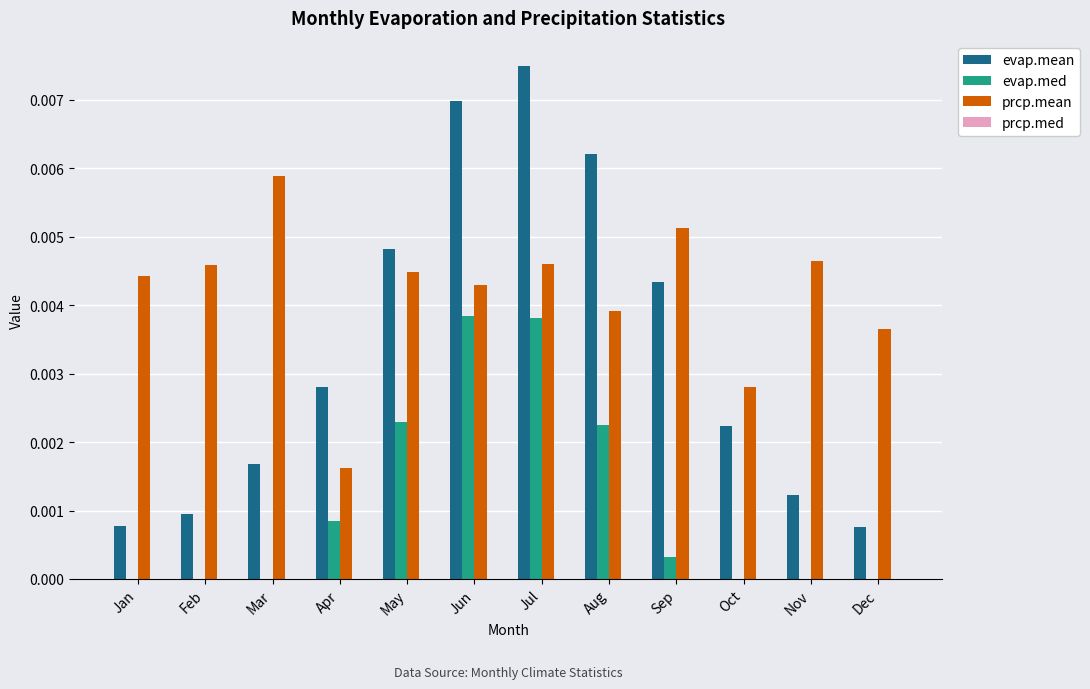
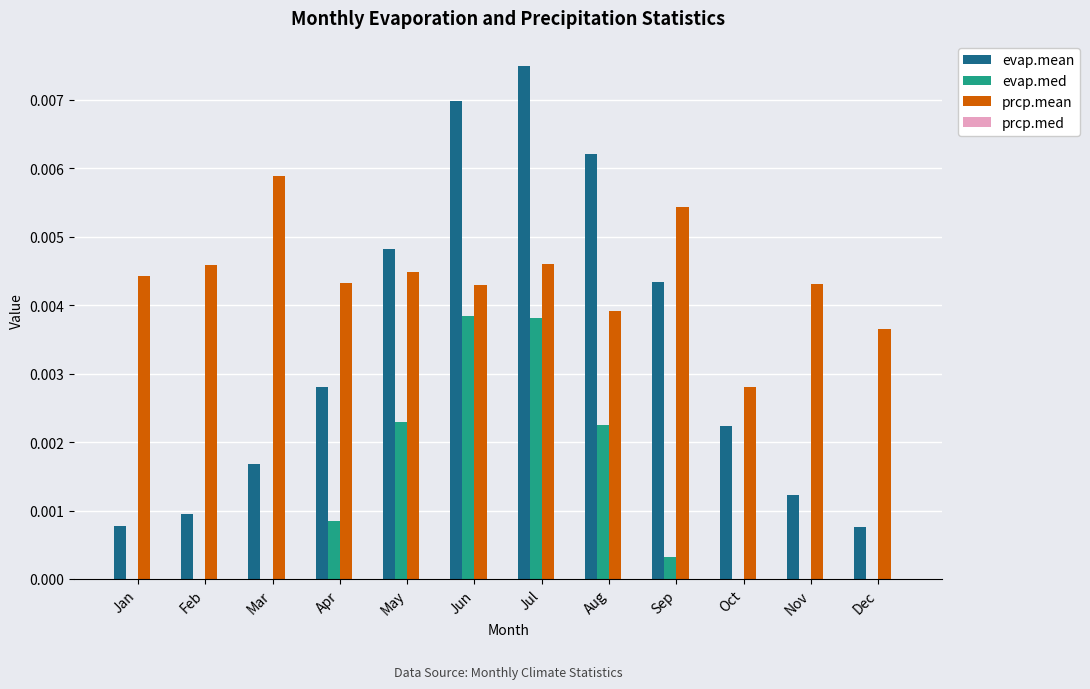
prcp.mean, Apr: 0.0016 -> 0.0043
prcp.mean, Sep: 0.0051 -> 0.0054
prcp.mean, Nov: 0.0047 -> 0.0043
